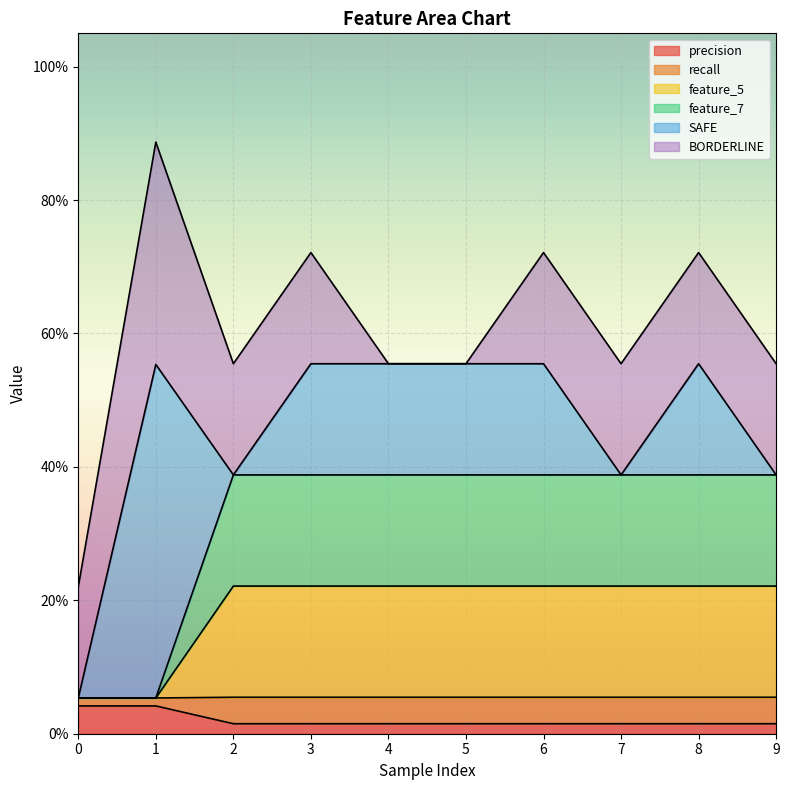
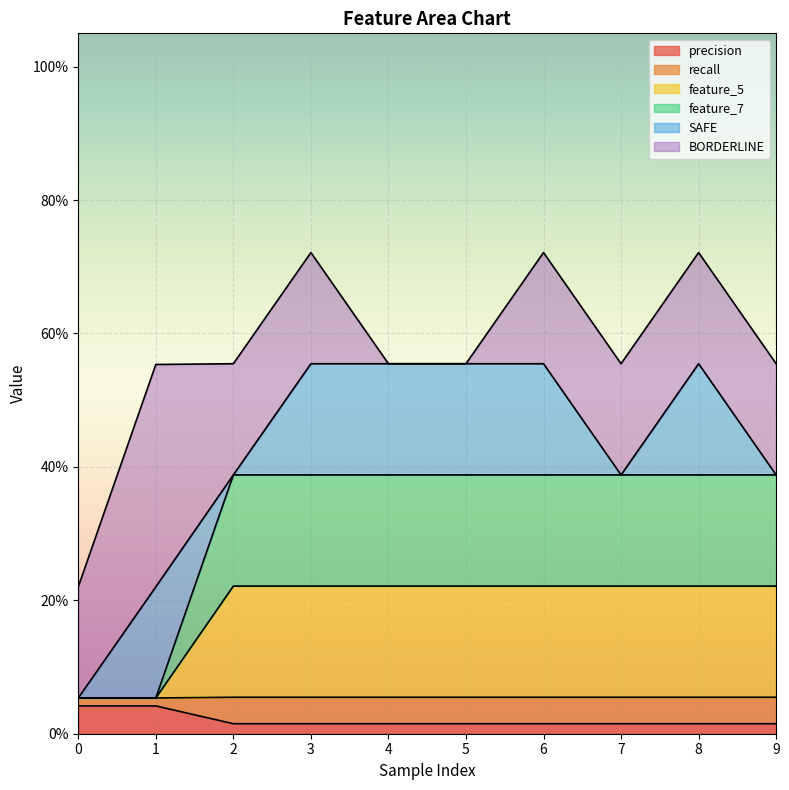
SAFE, 1: 50% -> 17%
